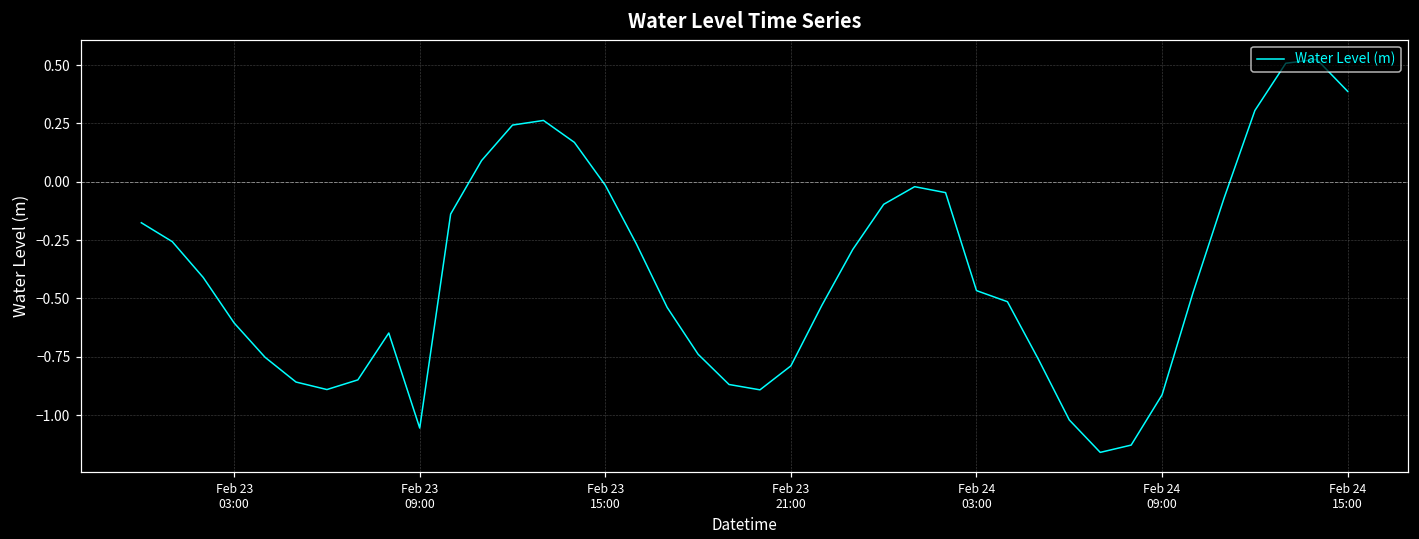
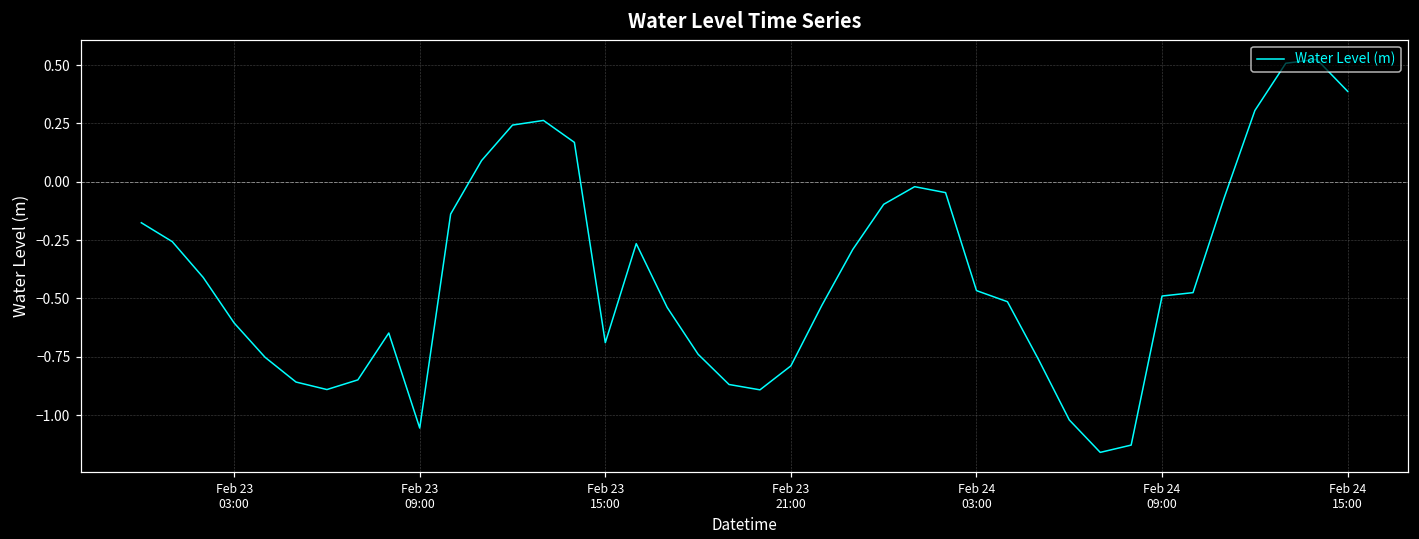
Feb 23 15:00: -0.02 -> -0.69
Feb 24 09:00: -0.91 -> -0.49
